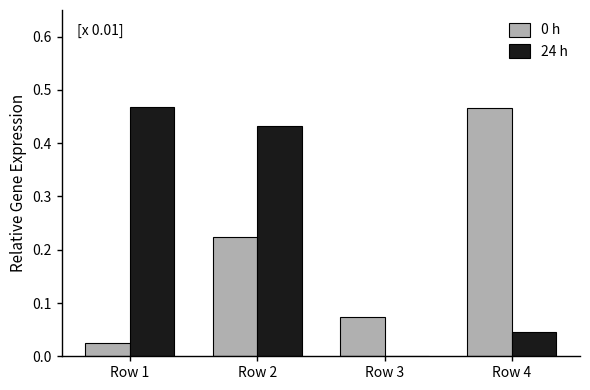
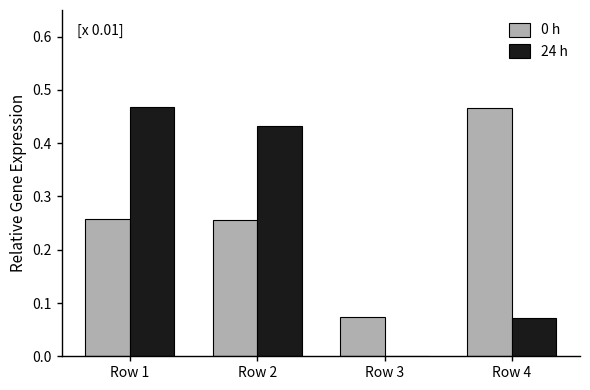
0 h, Row 1: 0.03 -> 0.26
0 h, Row 2: 0.22 -> 0.26
24 h, Row 4: 0.05 -> 0.07
